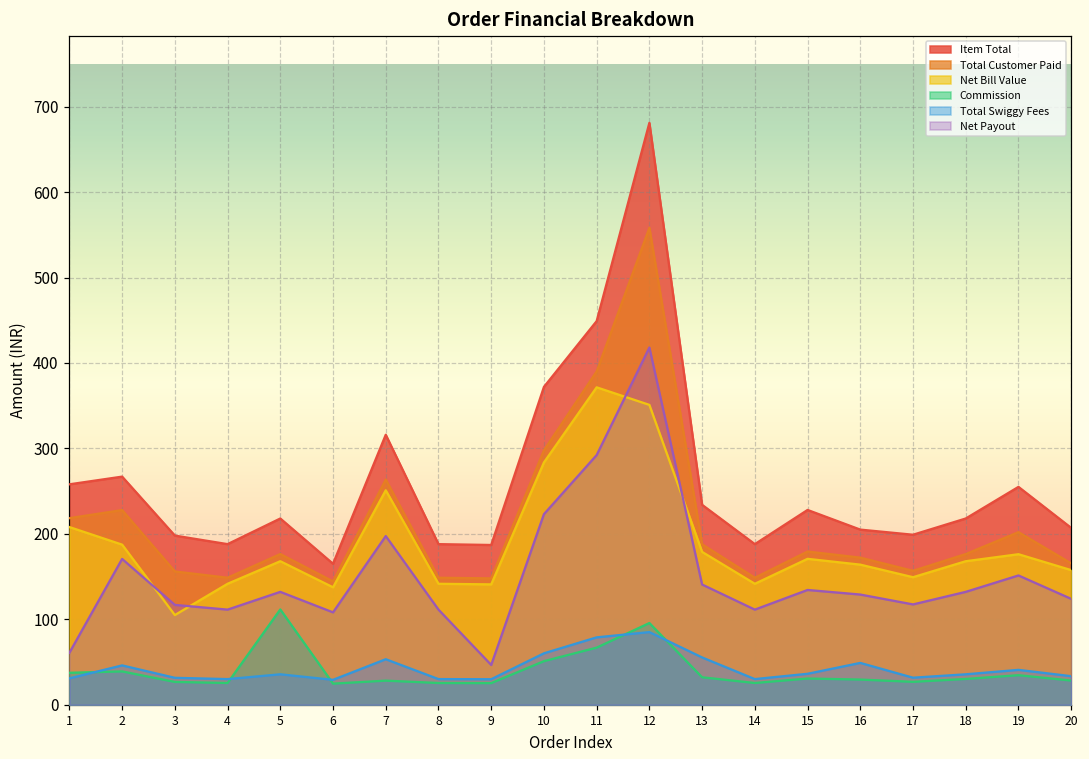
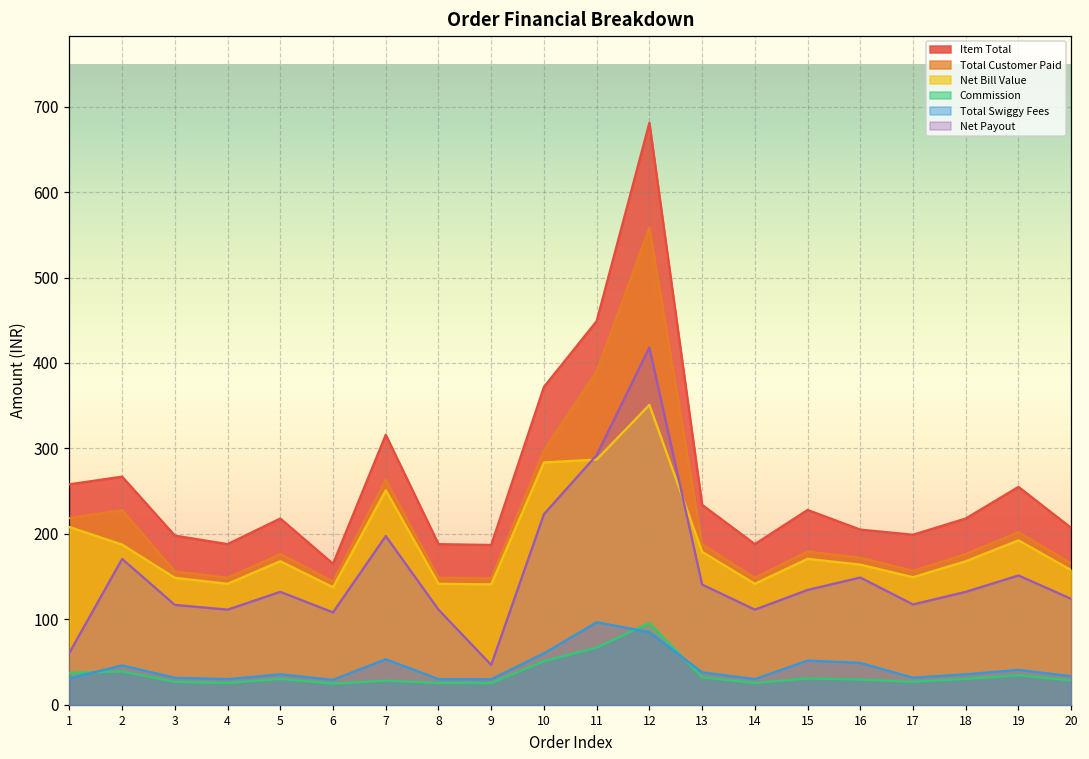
Net Bill Value, 3: 110 -> 150
Commission, 5: 110 -> 30
Net Bill Value, 11: 370 -> 290
Total Swiggy Fees, 11: 80 -> 100
Total Swiggy Fees, 13: 60 -> 40
Total Swiggy Fees, 15: 40 -> 50
Net Payout, 16: 130 -> 150
Net Bill Value, 19: 180 -> 190
